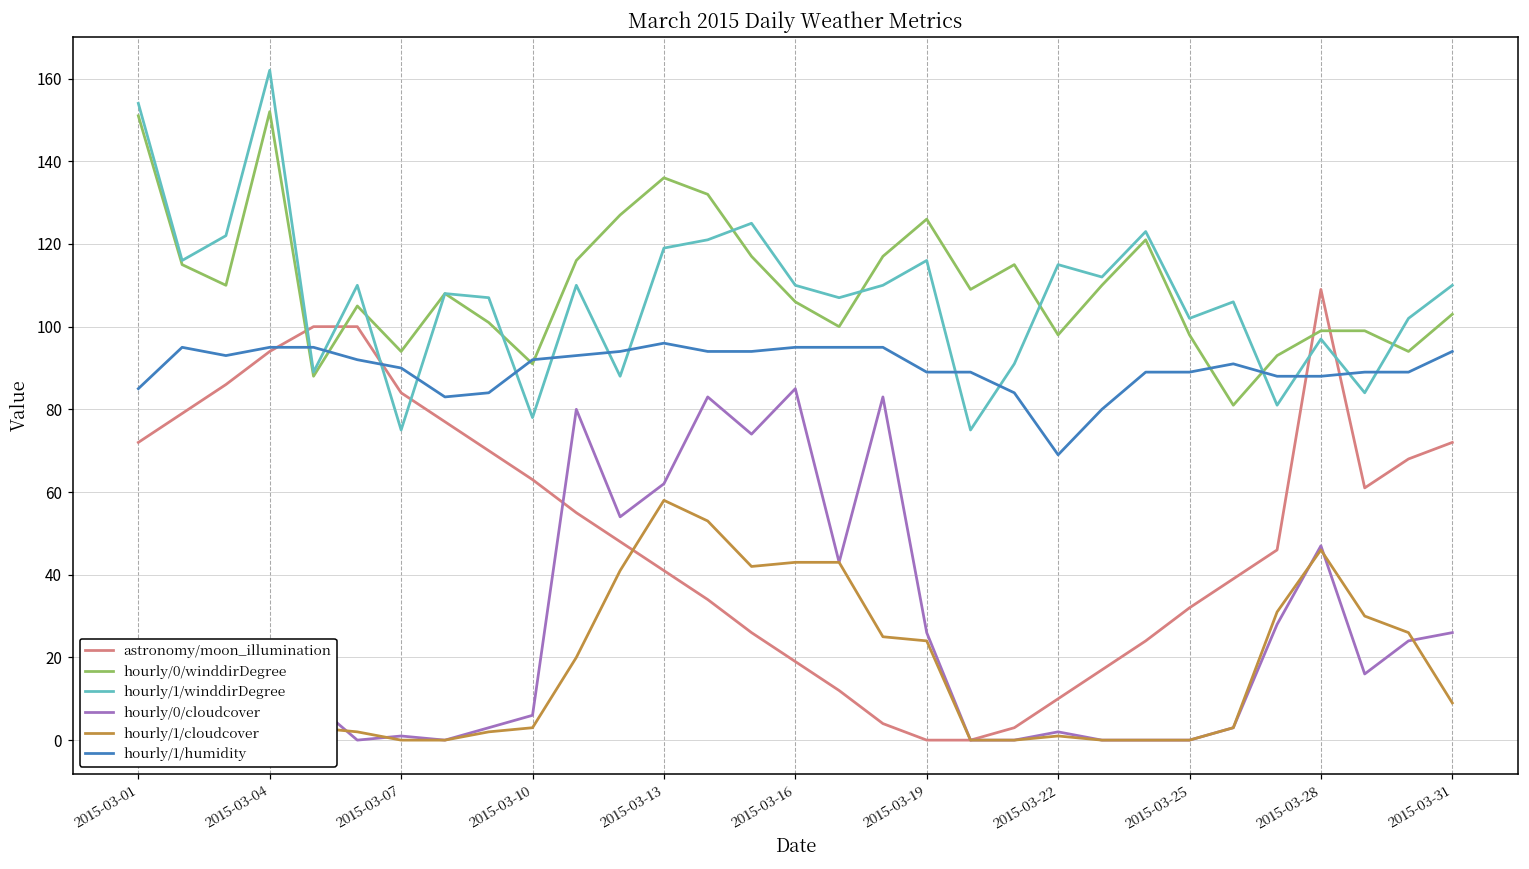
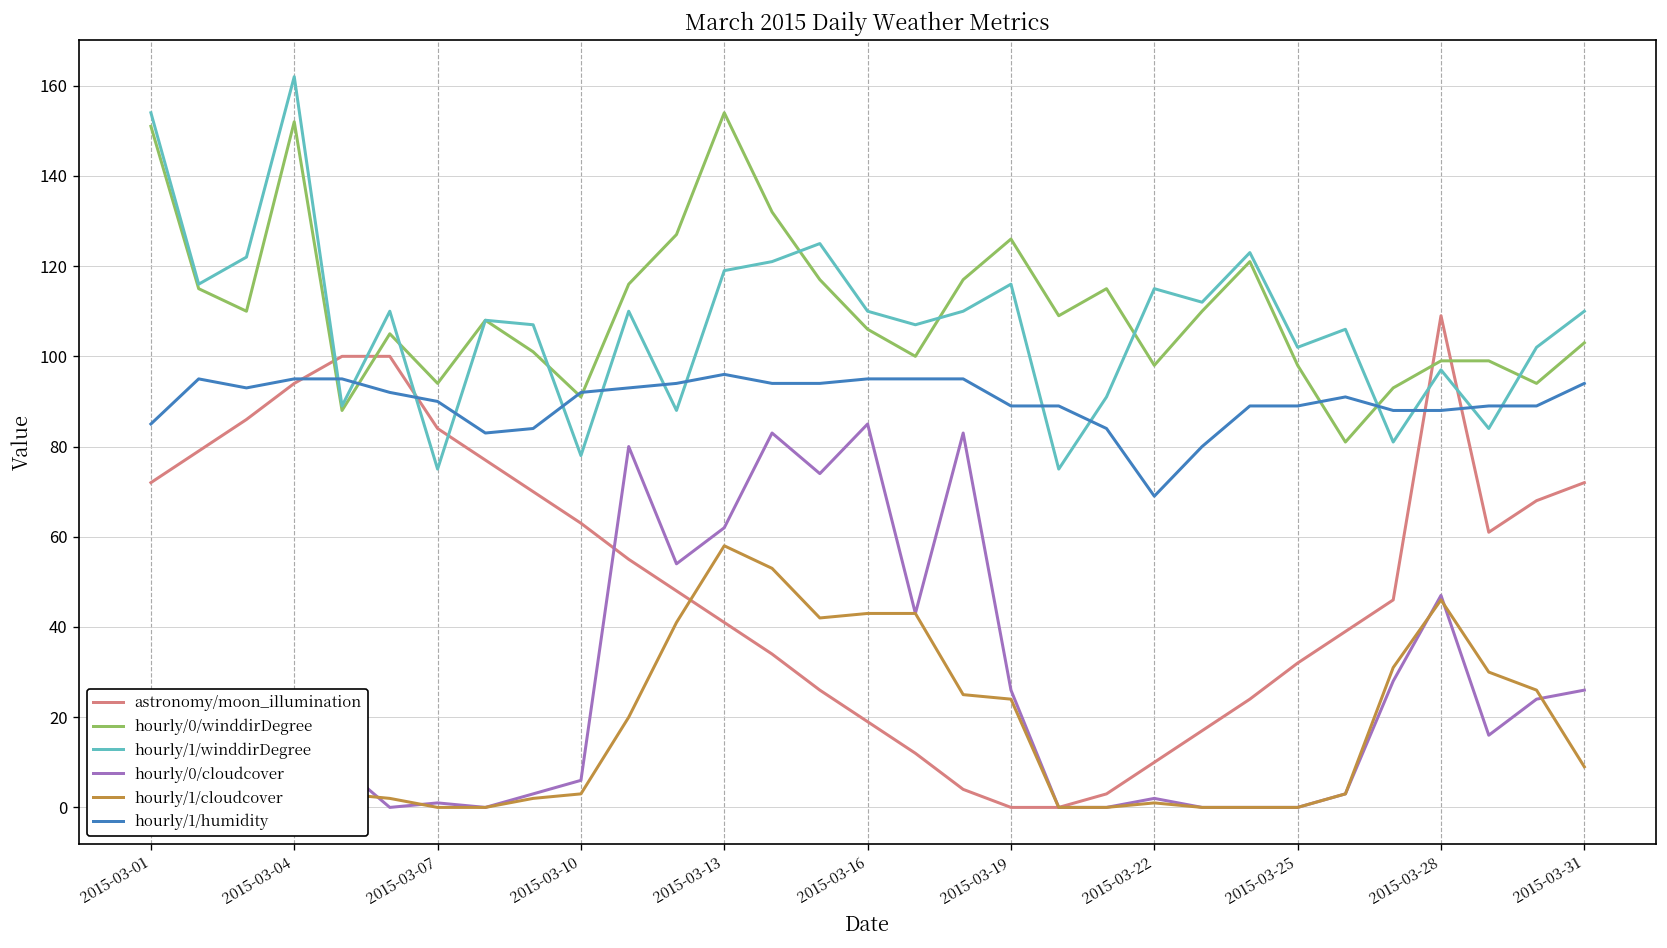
hourly/0/winddirDegree, 2015-03-13: 136 -> 154
